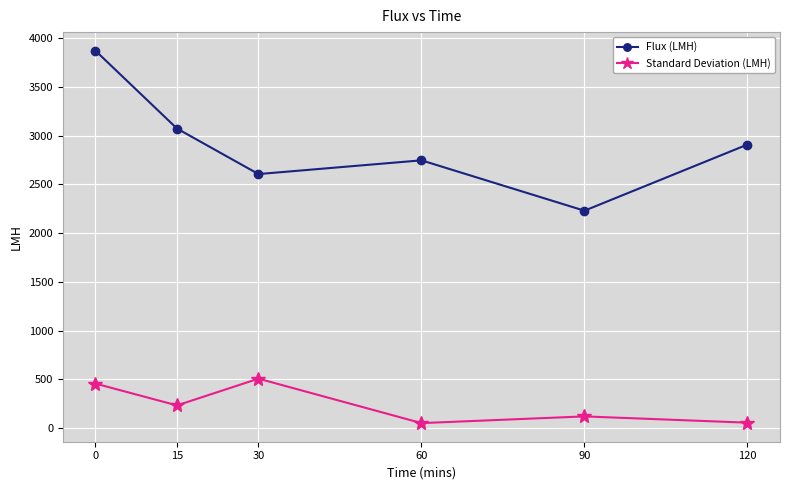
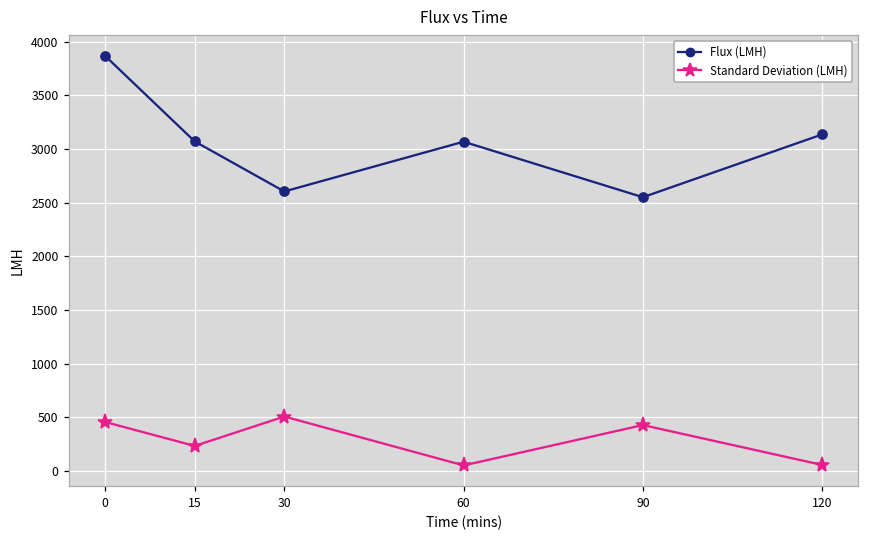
Flux (LMH), 60: 2700 -> 3100
Flux (LMH), 90: 2200 -> 2600
Standard Deviation (LMH), 90: 100 -> 400
Flux (LMH), 120: 2900 -> 3100
